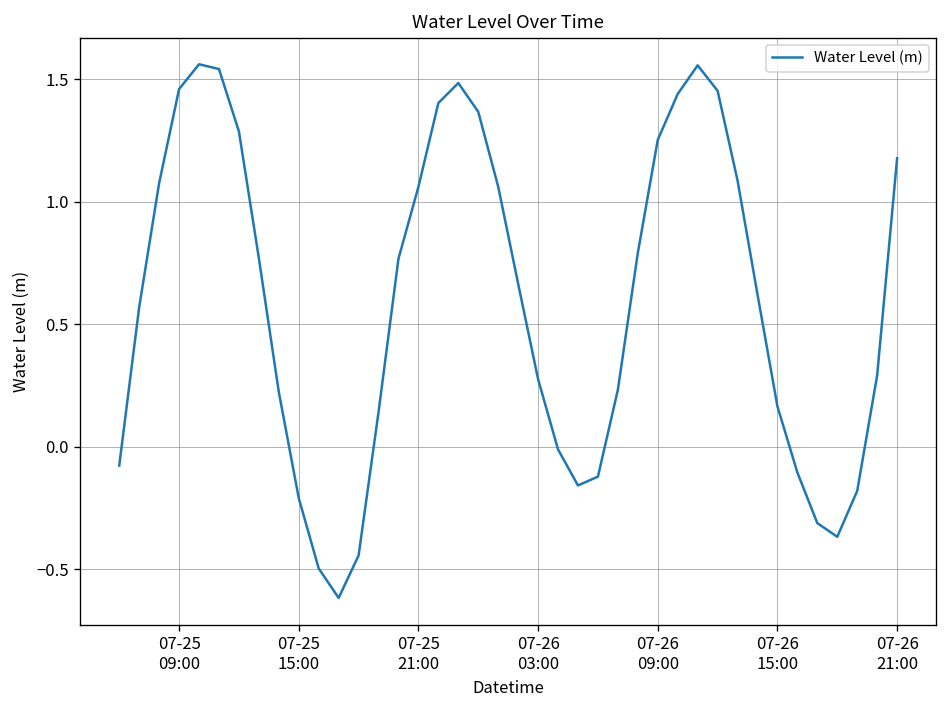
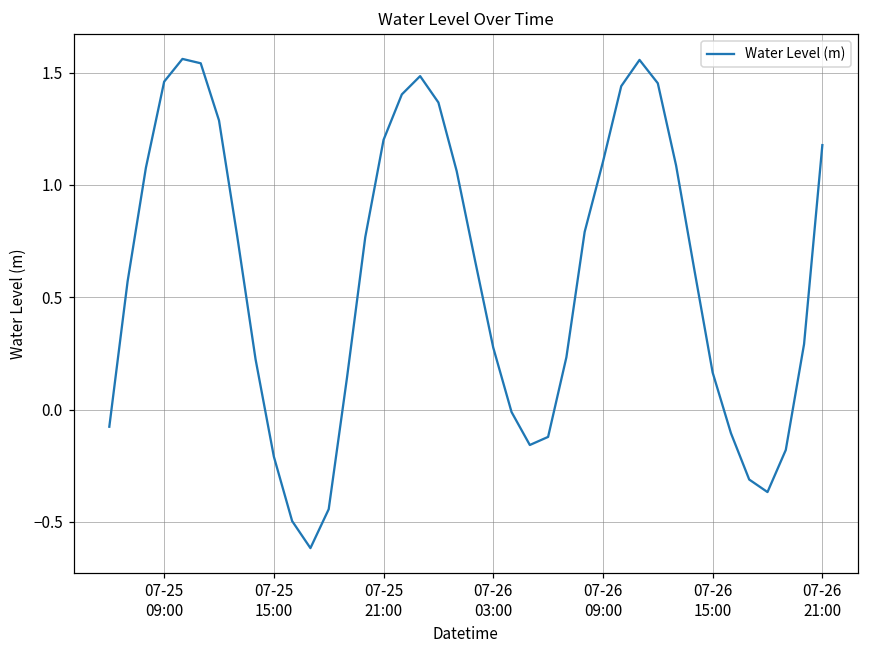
07-25 21:00: 1.06 -> 1.20
07-26 09:00: 1.25 -> 1.10
